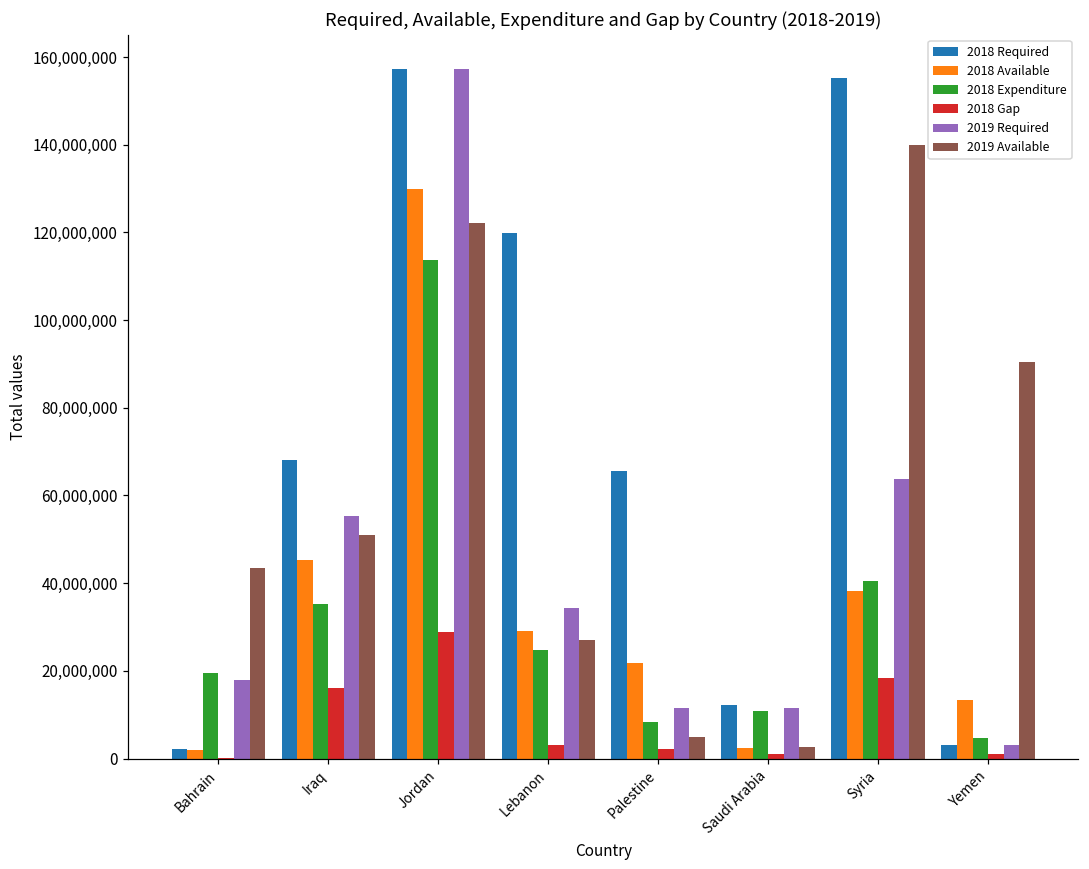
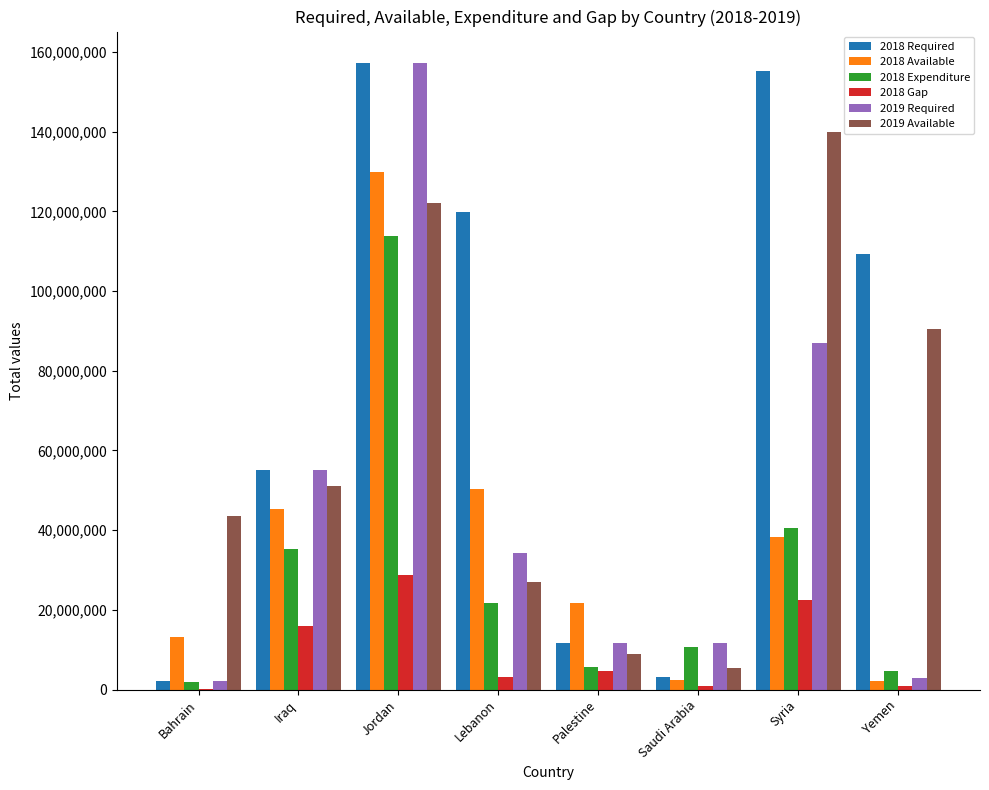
2018 Available, Bahrain: 2,000,000 -> 13,000,000
2018 Expenditure, Bahrain: 20,000,000 -> 2,000,000
2019 Required, Bahrain: 18,000,000 -> 2,000,000
2018 Required, Iraq: 68,000,000 -> 55,000,000
2018 Available, Lebanon: 29,000,000 -> 50,000,000
2018 Expenditure, Lebanon: 25,000,000 -> 22,000,000
2018 Required, Palestine: 66,000,000 -> 12,000,000
2018 Expenditure, Palestine: 8,000,000 -> 6,000,000
2018 Gap, Palestine: 2,000,000 -> 5,000,000
2019 Available, Palestine: 5,000,000 -> 9,000,000
2018 Required, Saudi Arabia: 12,000,000 -> 3,000,000
2019 Available, Saudi Arabia: 3,000,000 -> 5,000,000
2018 Gap, Syria: 18,000,000 -> 22,000,000
2019 Required, Syria: 64,000,000 -> 87,000,000
2018 Required, Yemen: 3,000,000 -> 109,000,000
2018 Available, Yemen: 13,000,000 -> 2,000,000
